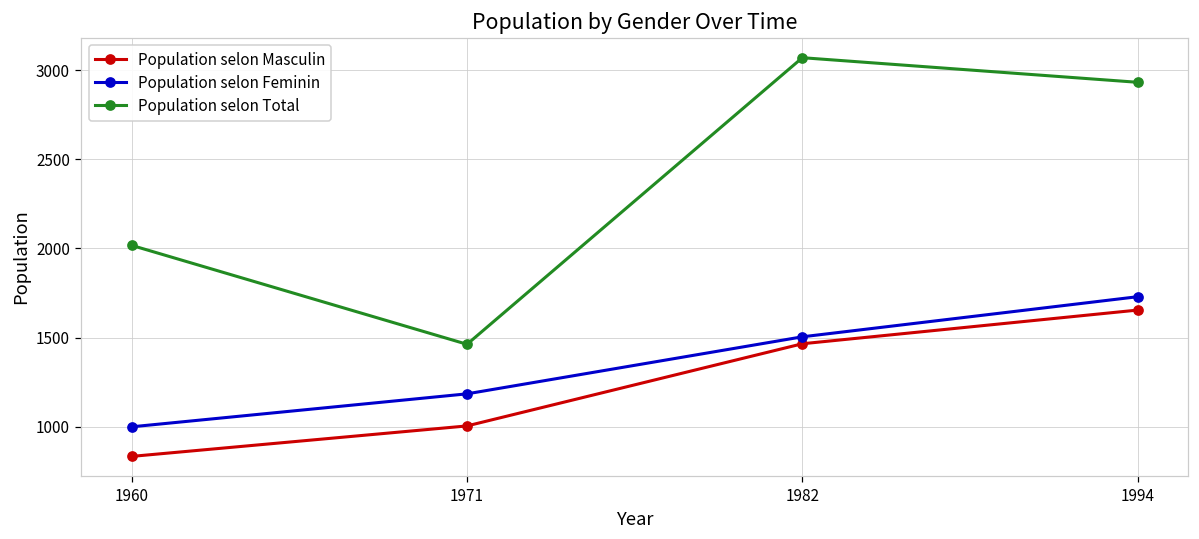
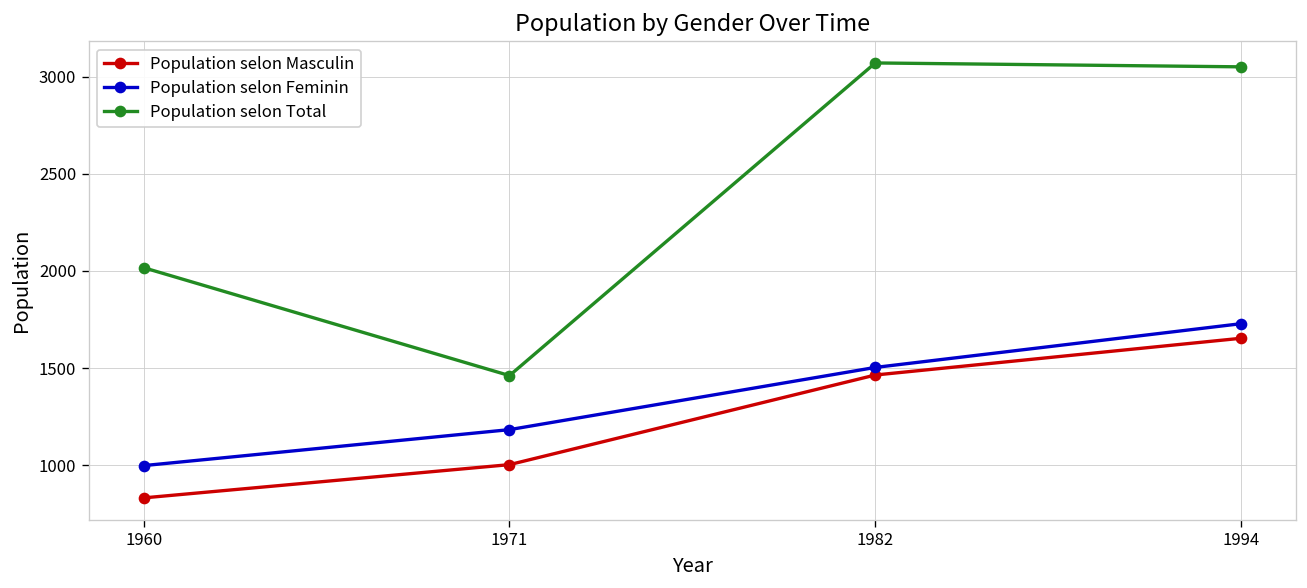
Population selon Total, 1994: 2930 -> 3050
